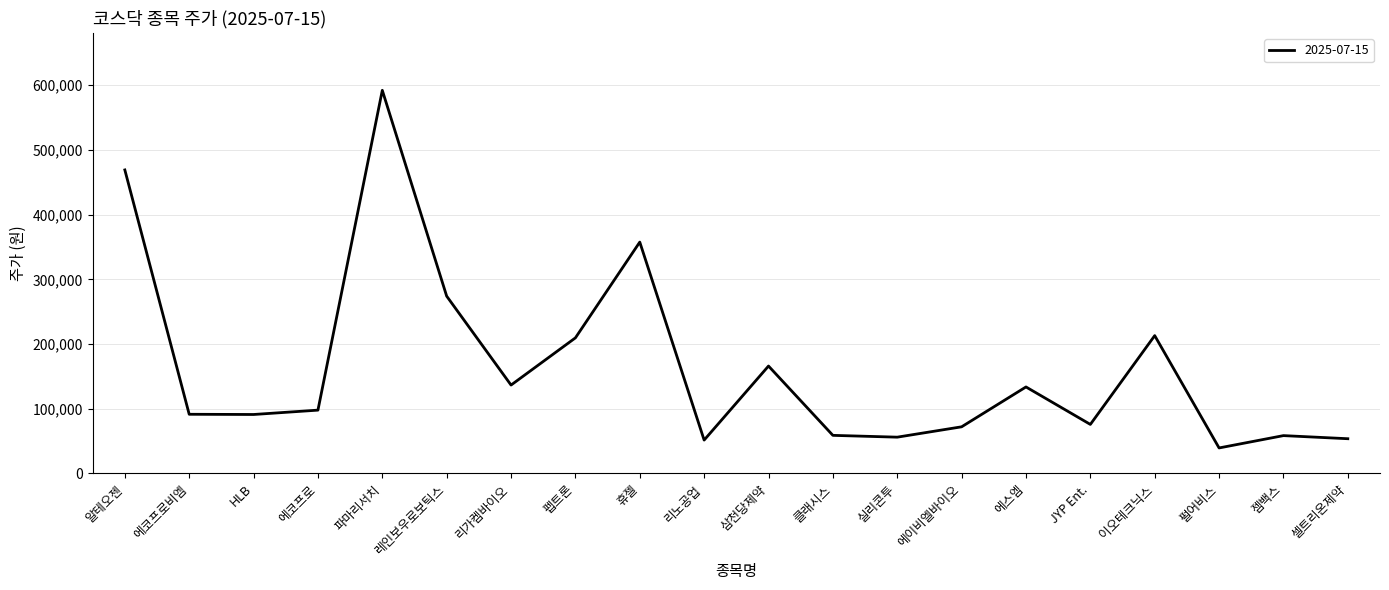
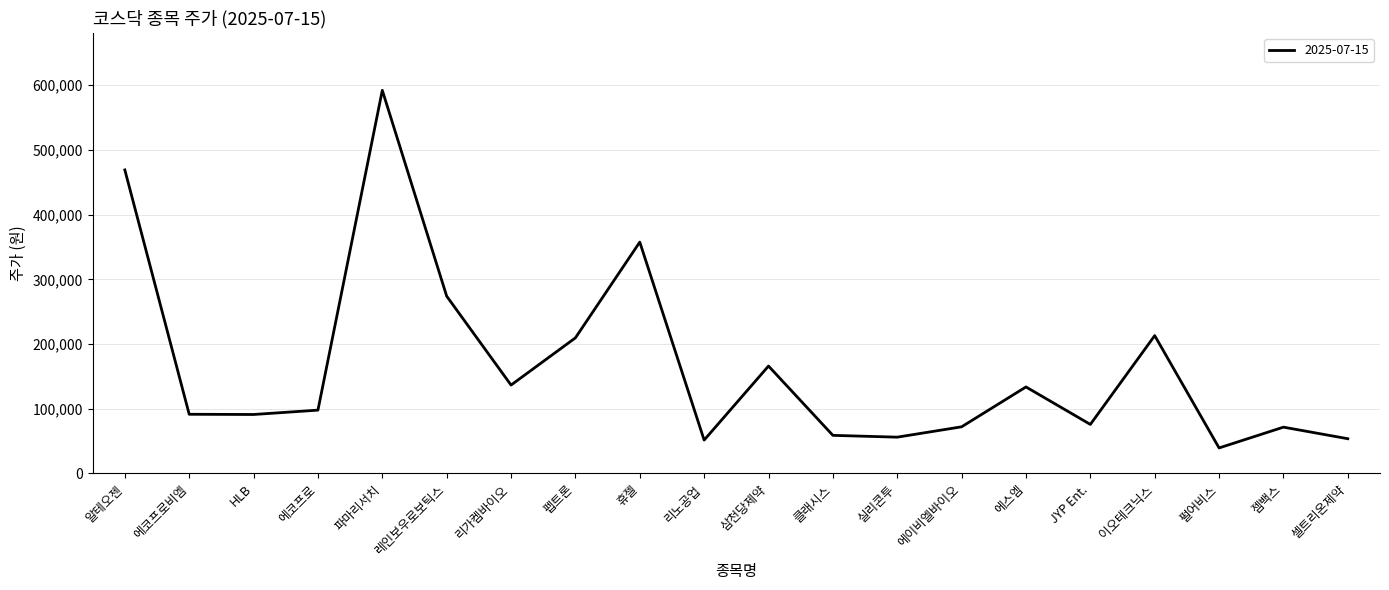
젬백스: 60,000 -> 70,000
